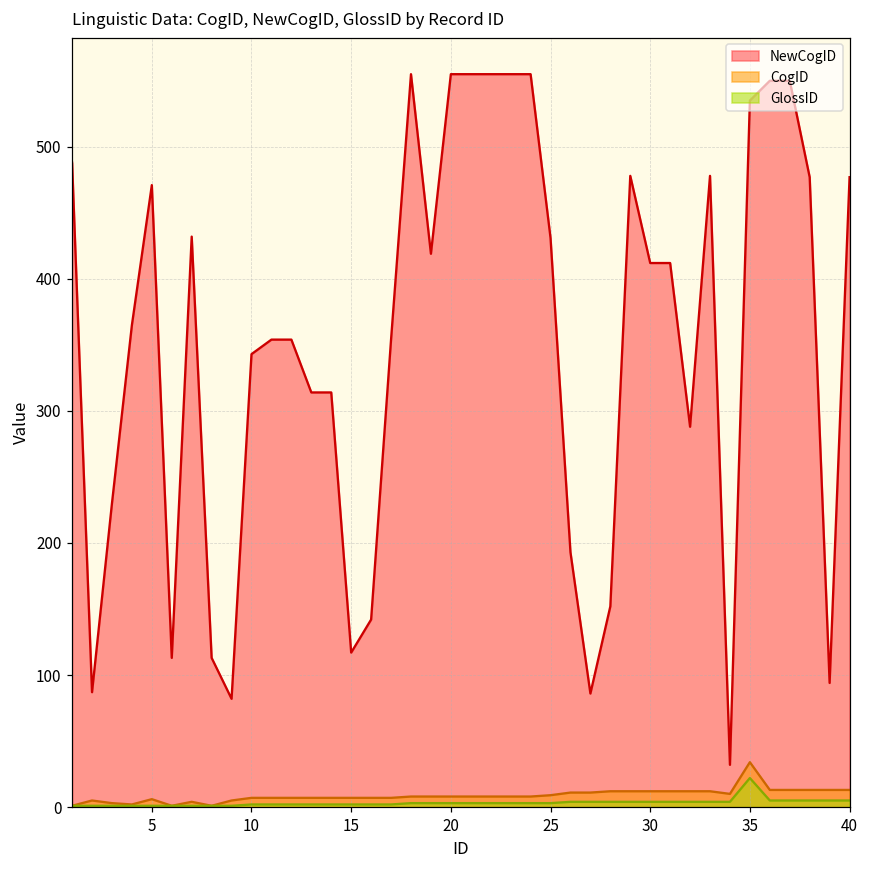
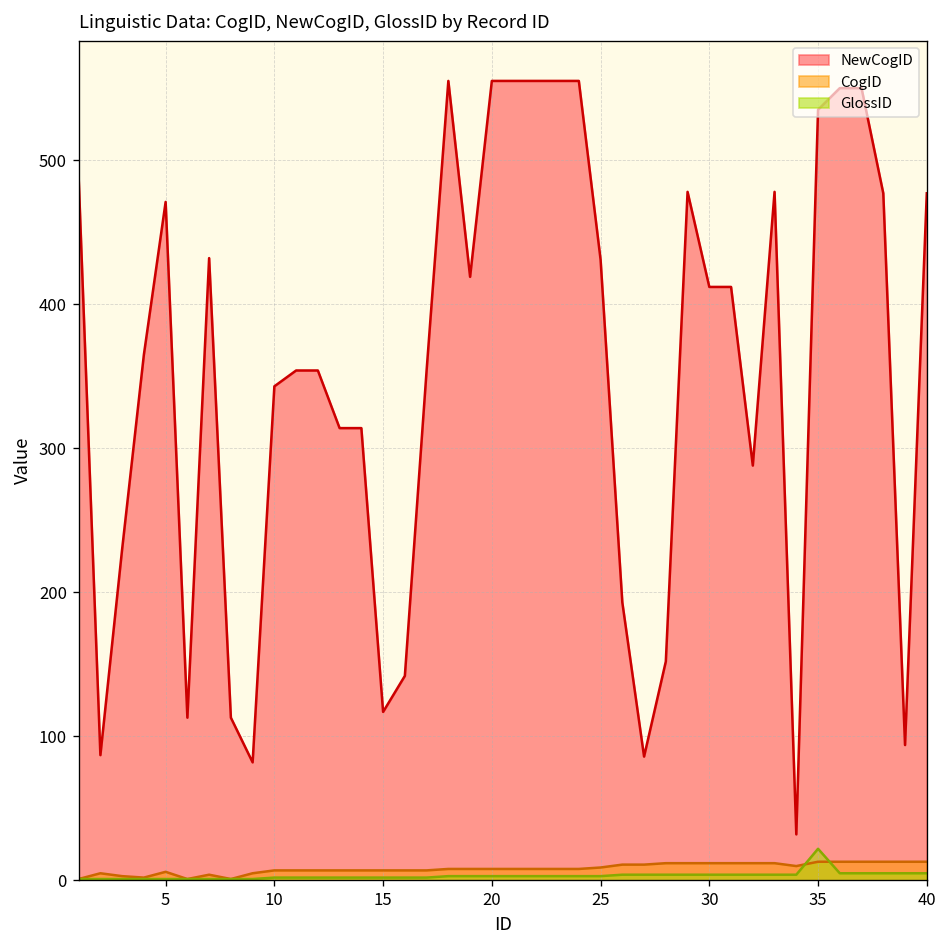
CogID, 35: 34 -> 13
